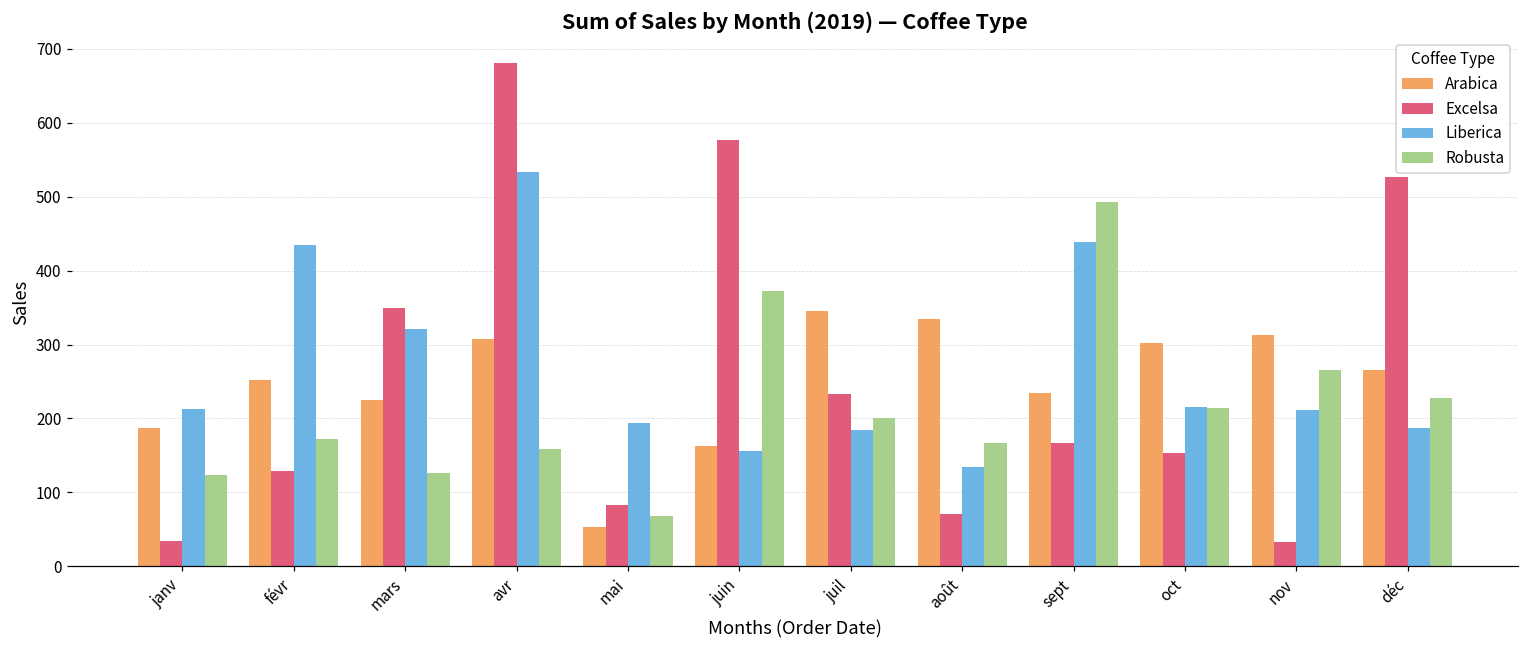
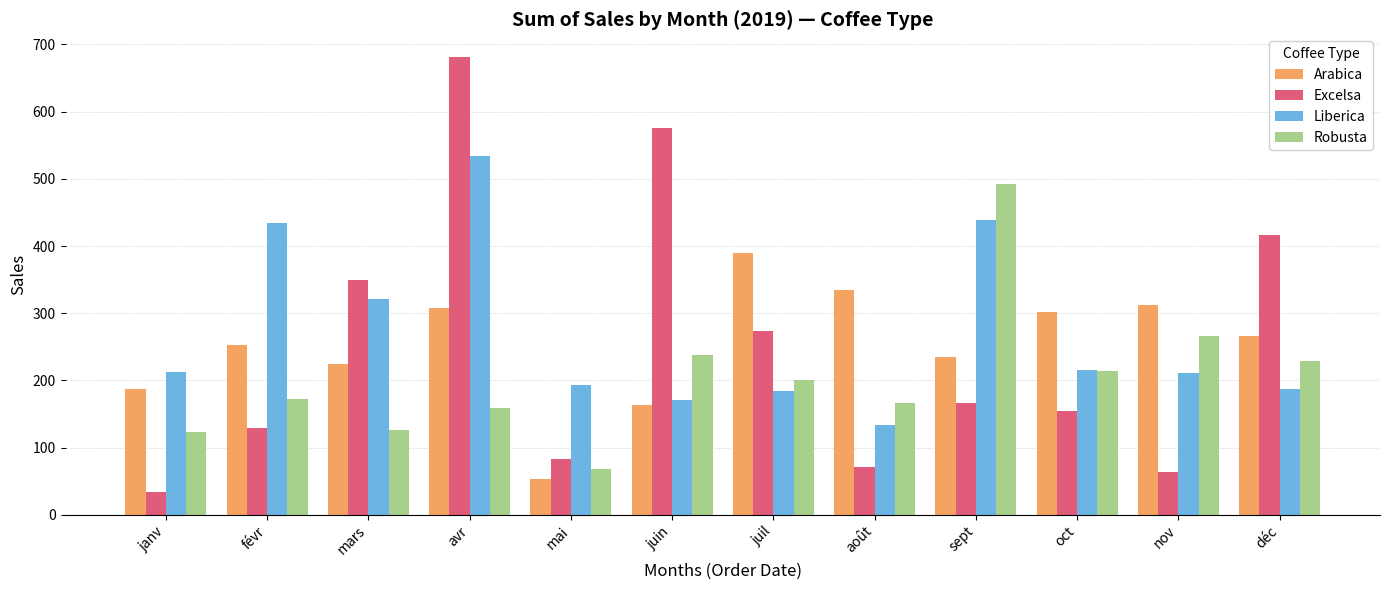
Liberica, juin: 160 -> 170
Robusta, juin: 370 -> 240
Arabica, juil: 350 -> 390
Excelsa, juil: 230 -> 270
Excelsa, nov: 30 -> 60
Excelsa, déc: 530 -> 420
